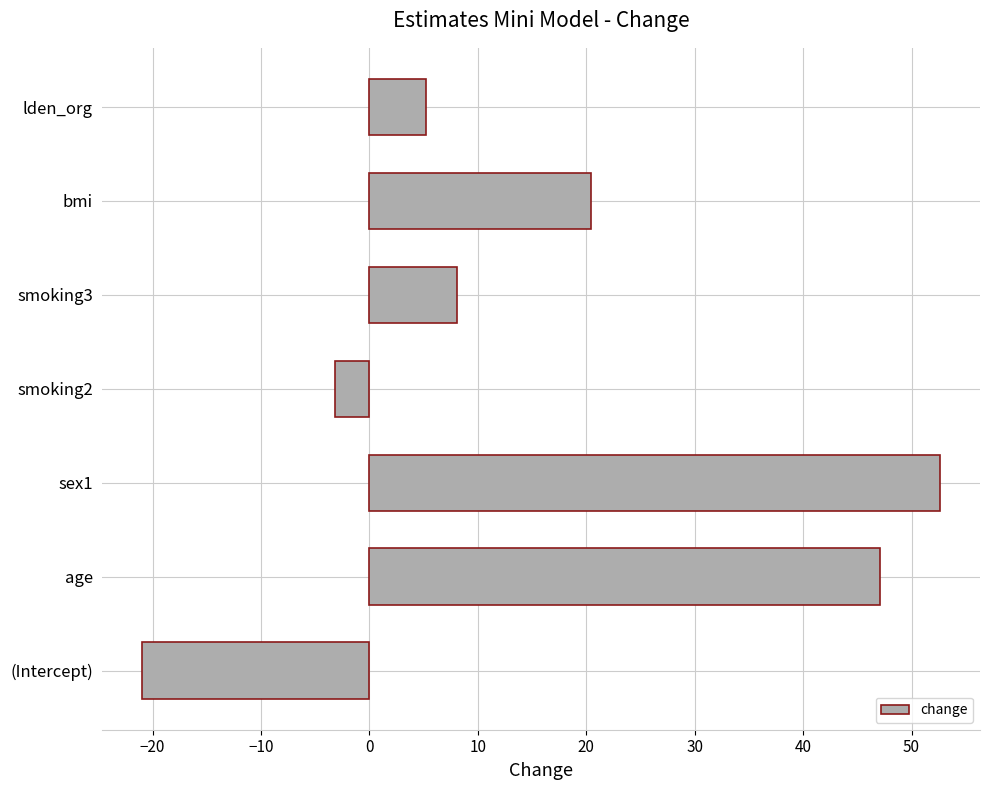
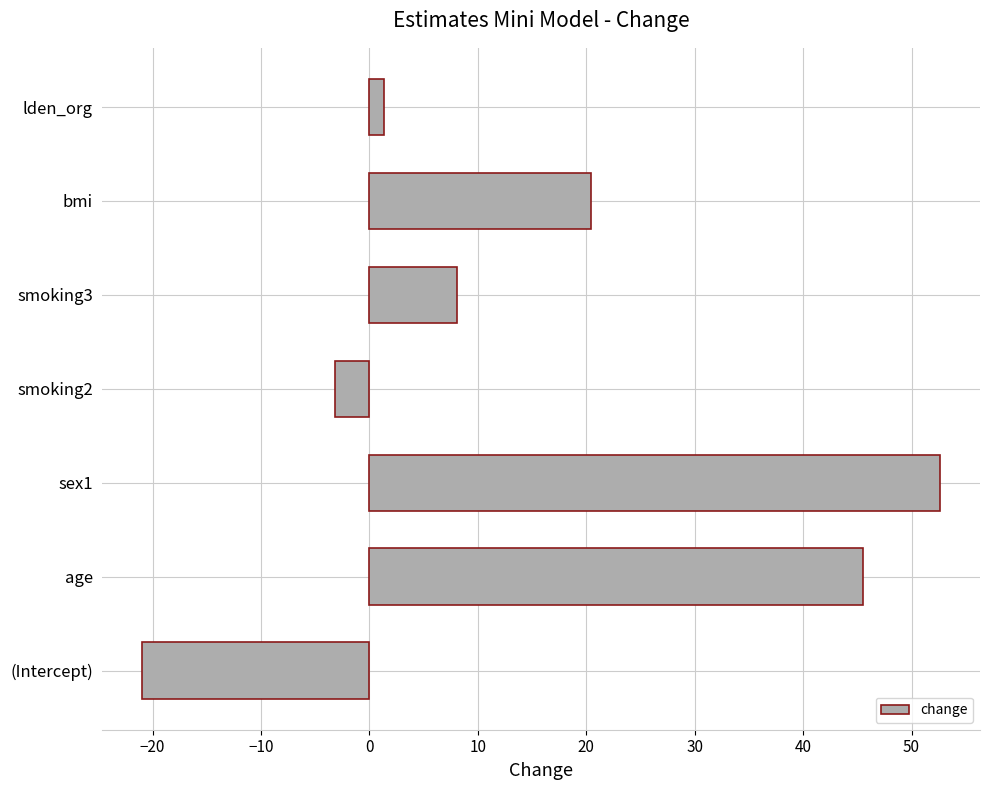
lden_org: 5.2 -> 1.3
age: 47.1 -> 45.6
